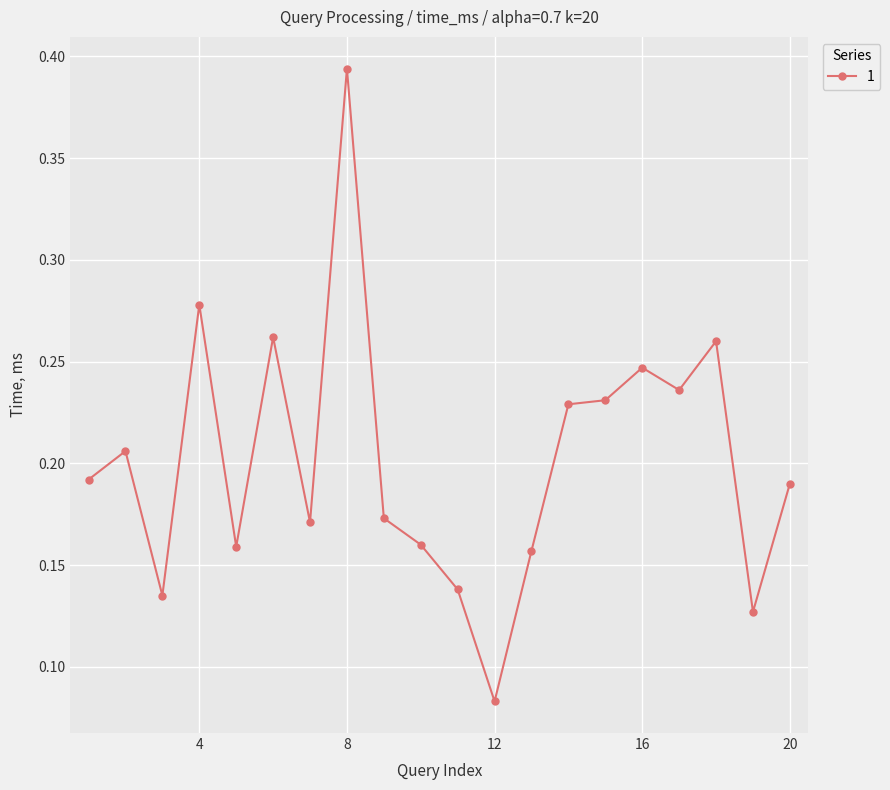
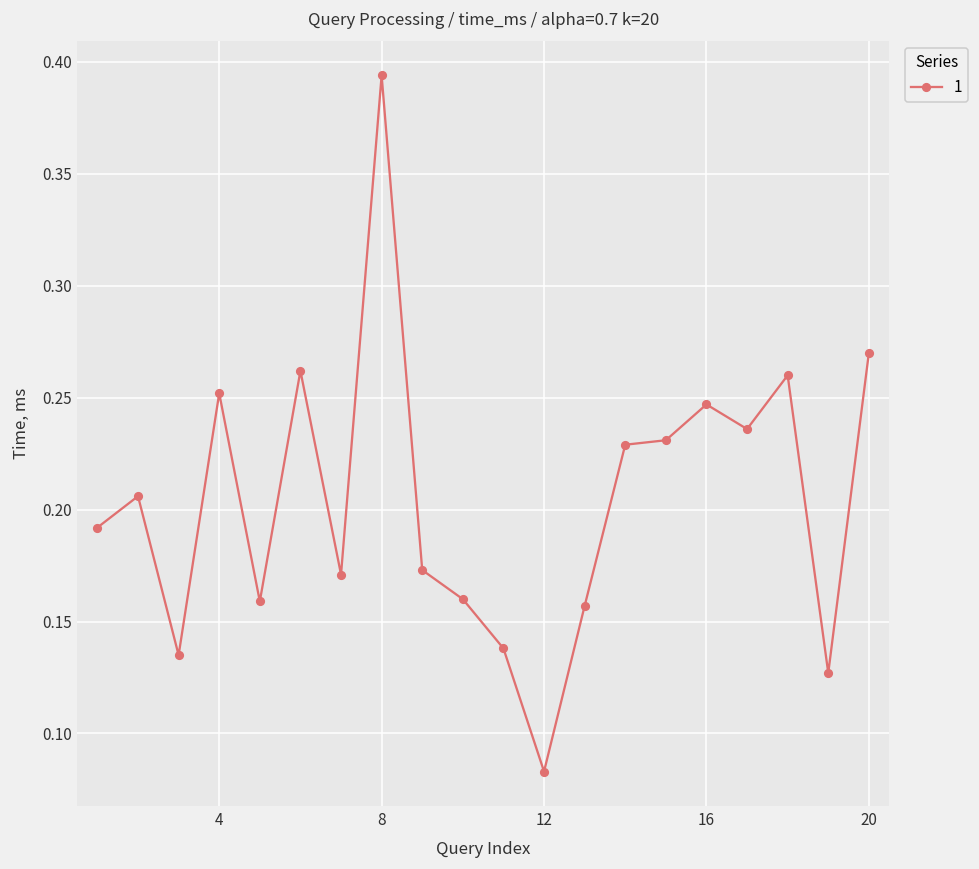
4: 0.278 -> 0.252
20: 0.19 -> 0.27
